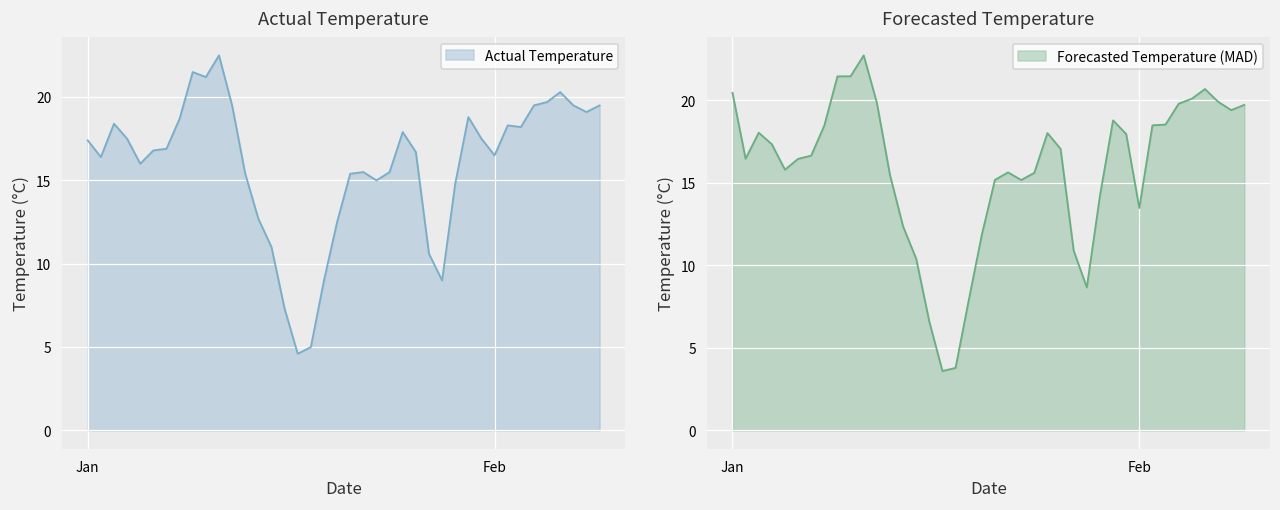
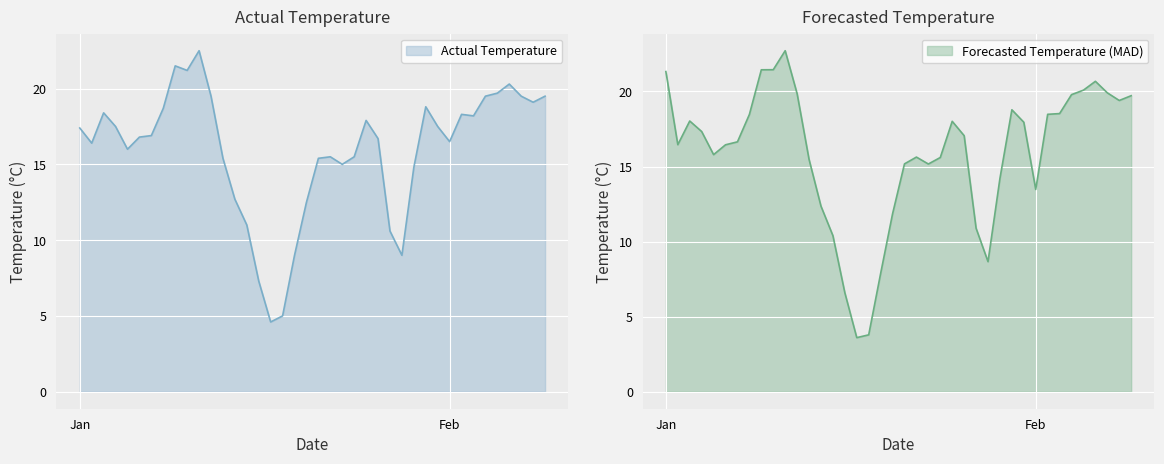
Forecasted Temperature, Jan: 20.4 -> 21.3
